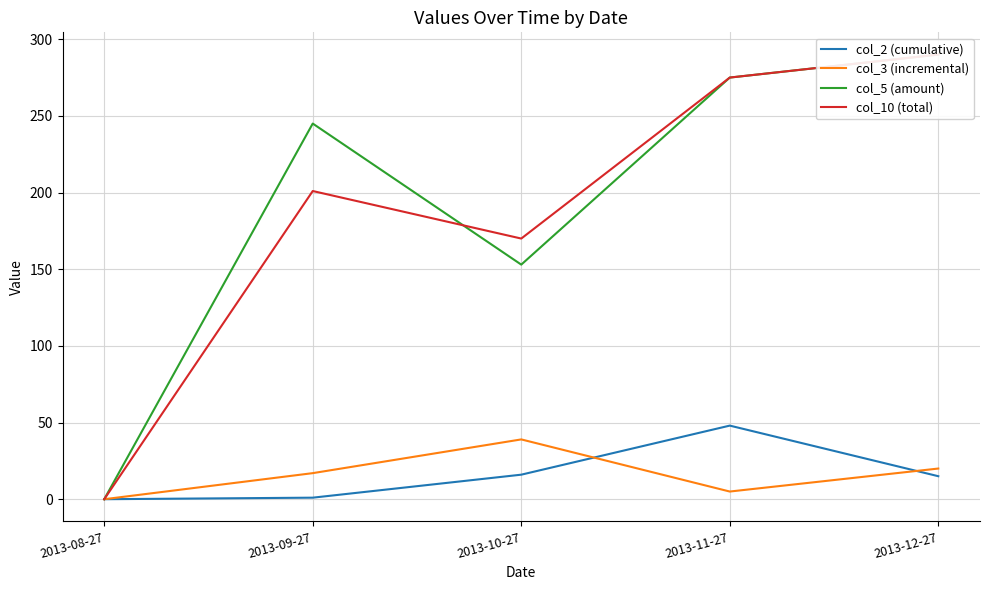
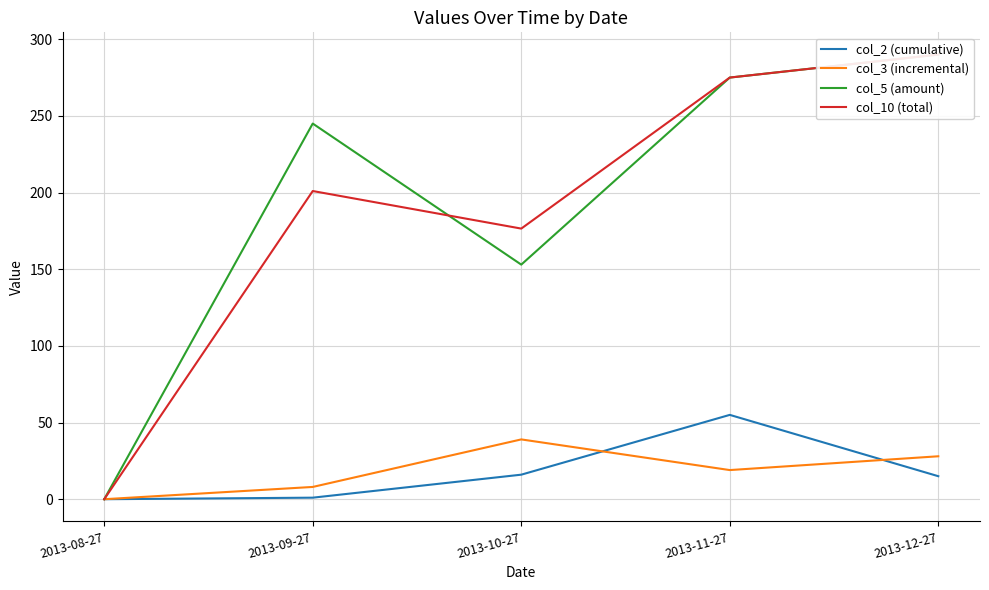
col_3 (incremental), 2013-09-27: 17 -> 8
col_10 (total), 2013-10-27: 170 -> 177
col_2 (cumulative), 2013-11-27: 48 -> 55
col_3 (incremental), 2013-11-27: 5 -> 19
col_3 (incremental), 2013-12-27: 20 -> 28
